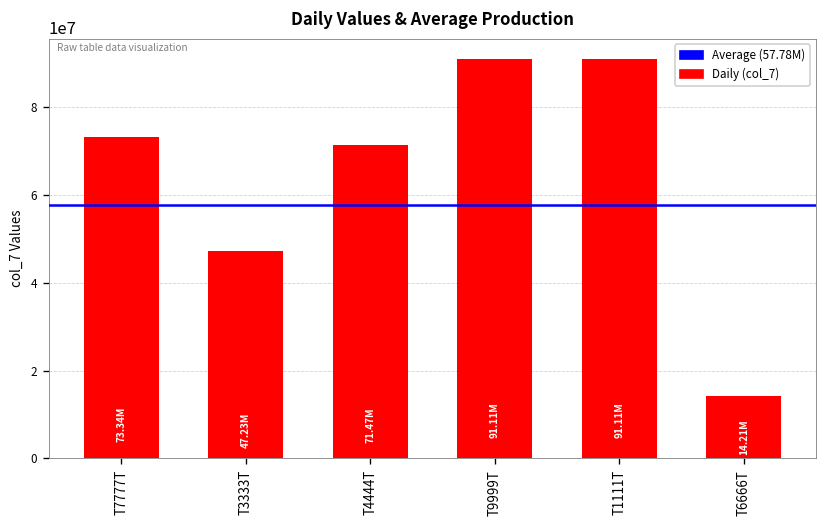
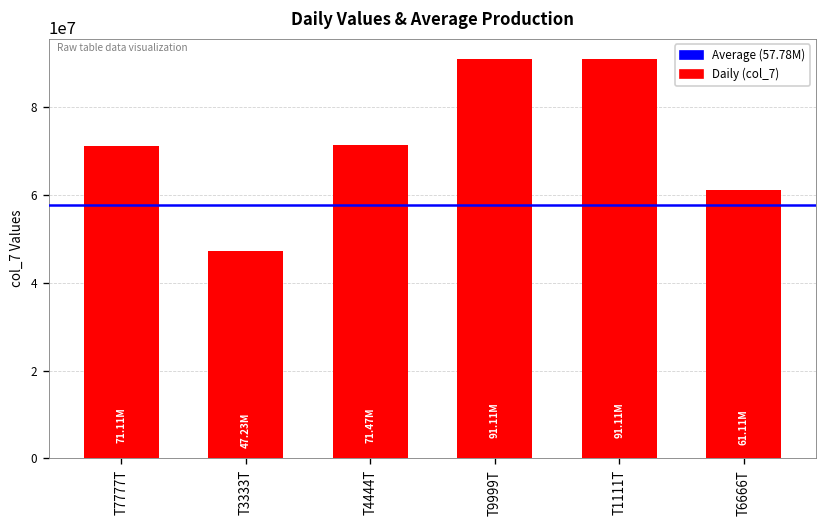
T7777T: 73.34M -> 71.11M
T6666T: 14.21M -> 61.11M
